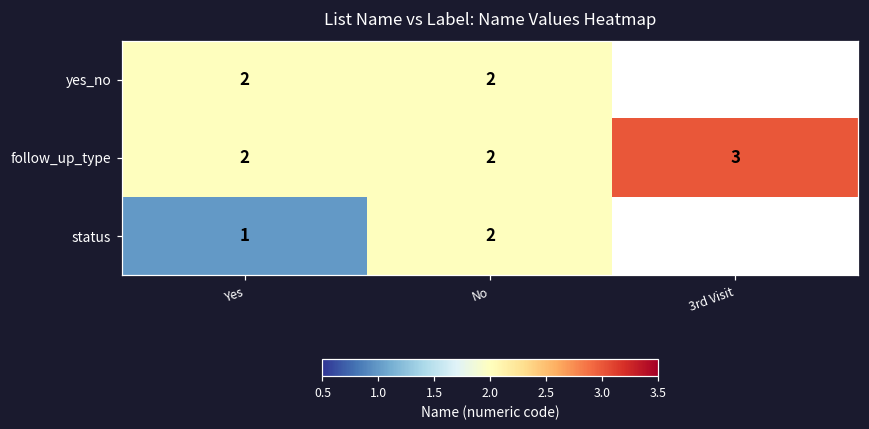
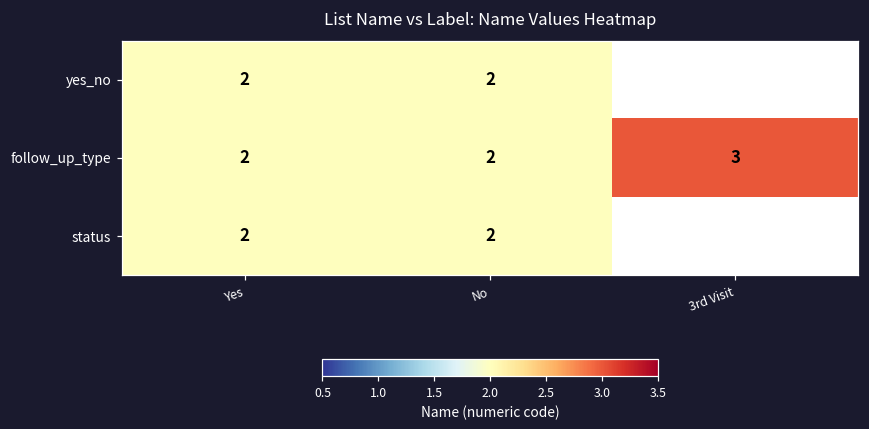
status, Yes: 1 -> 2
